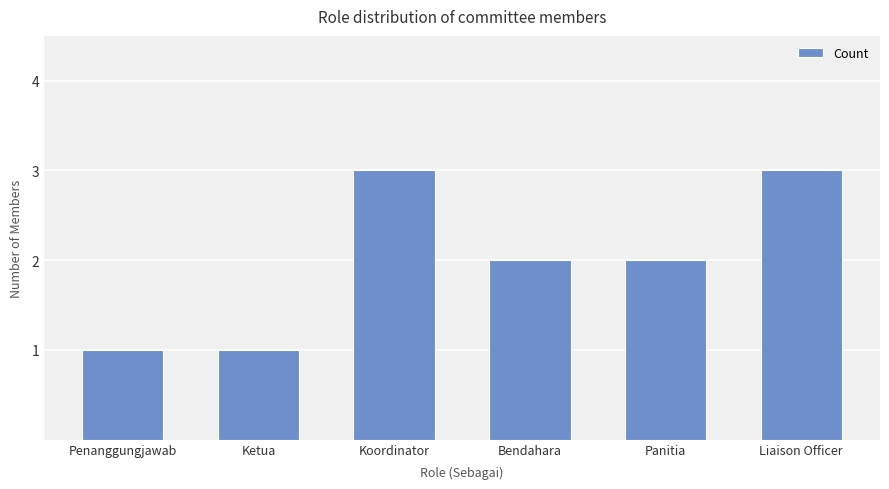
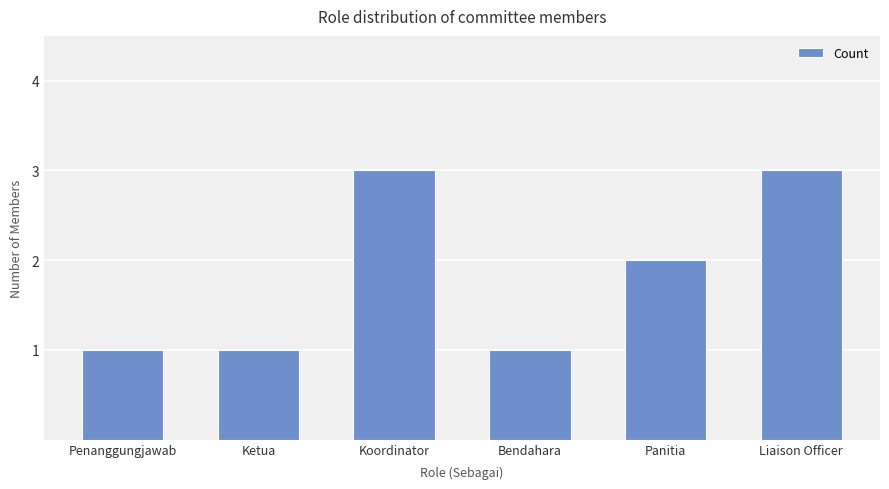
Bendahara: 2 -> 1
